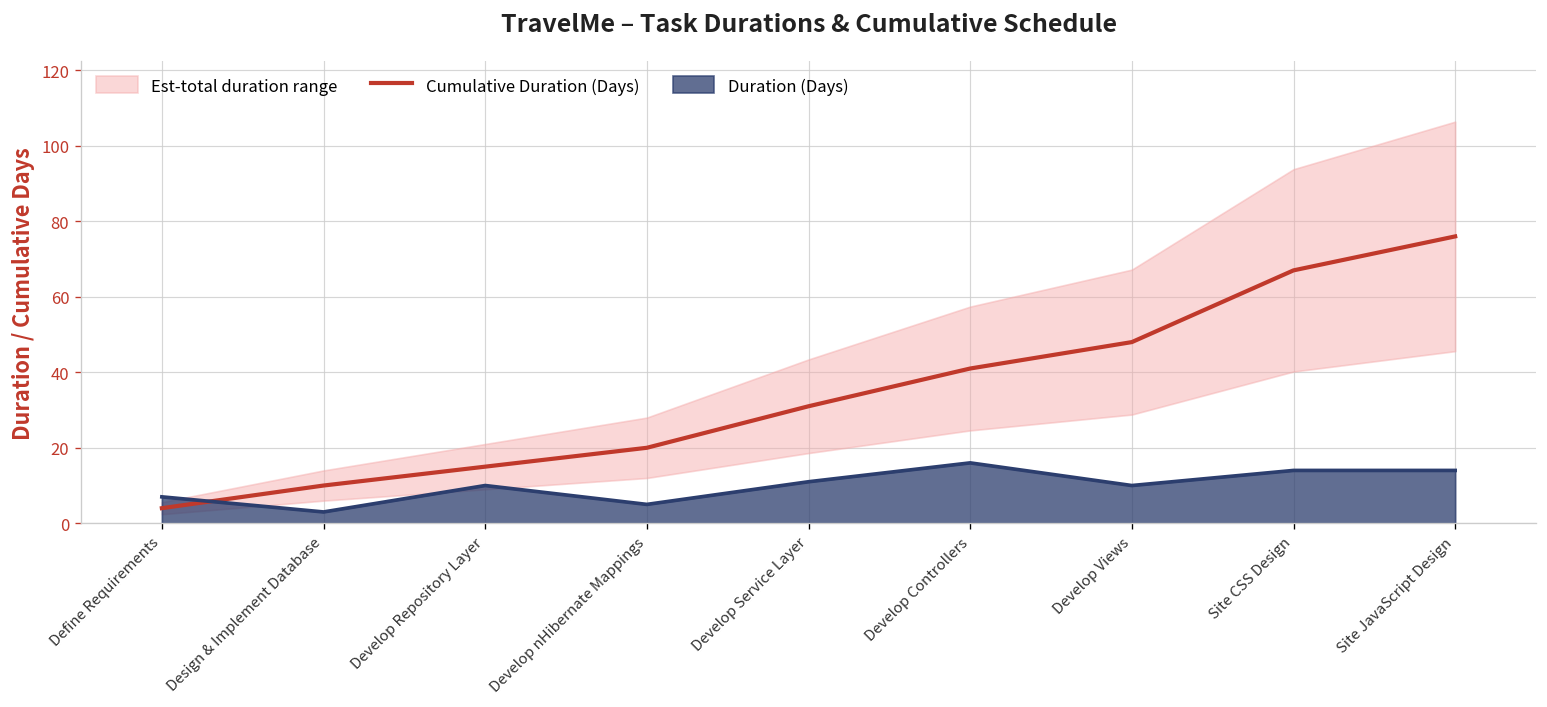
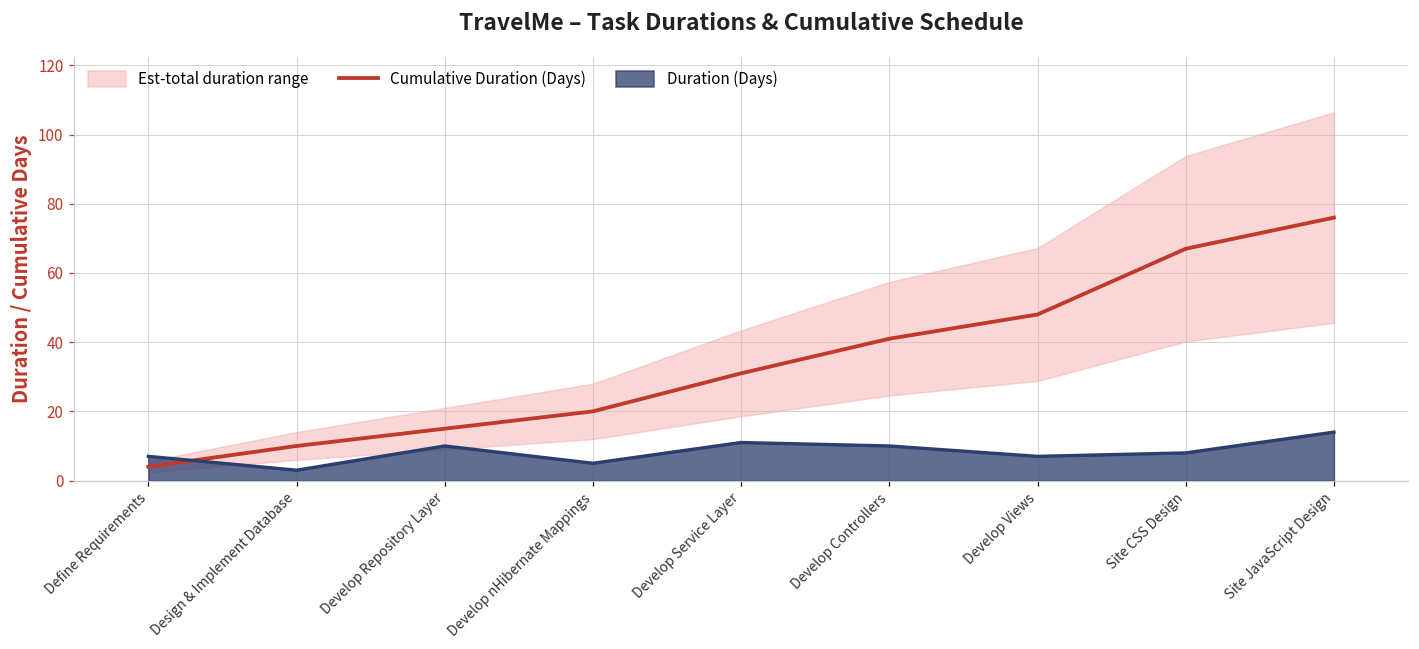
Duration (Days), Develop Controllers: 16 -> 10
Duration (Days), Develop Views: 10 -> 7
Duration (Days), Site CSS Design: 14 -> 8
